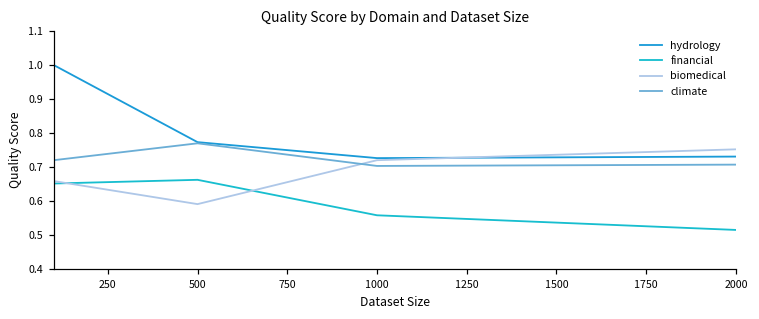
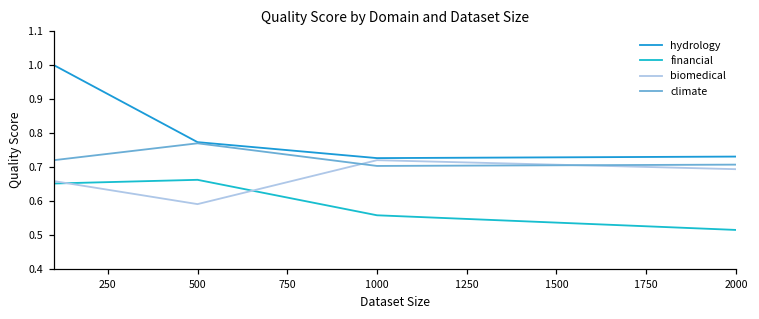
biomedical, 2000: 0.75 -> 0.69
